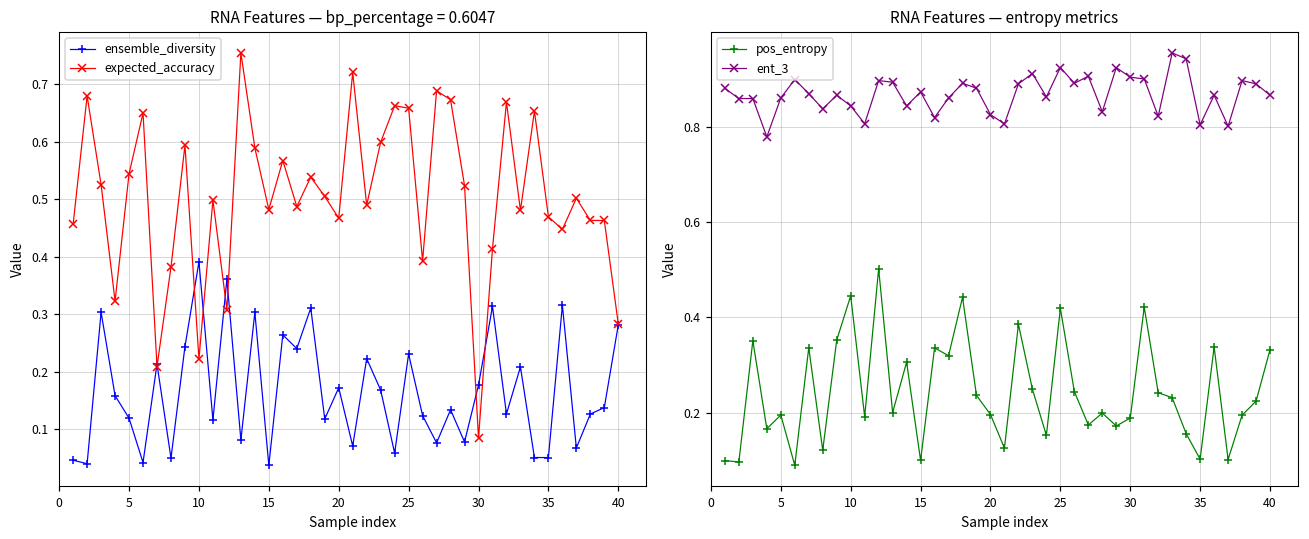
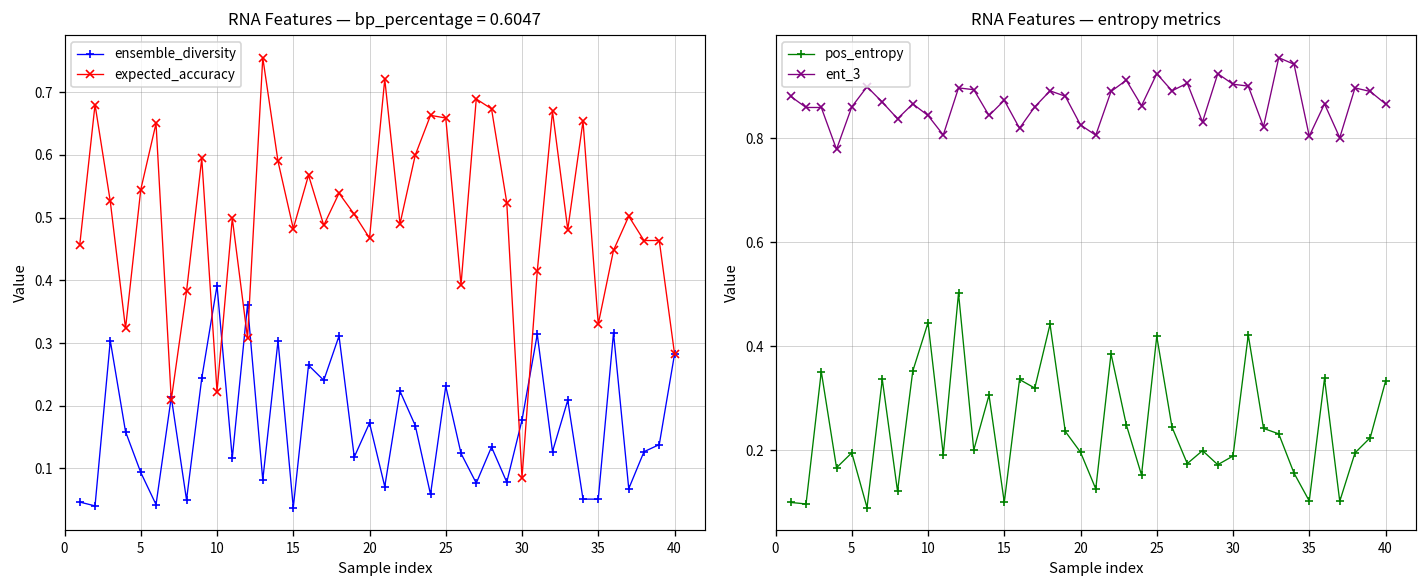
RNA Features — bp_percentage = 0.6047, ensemble_diversity, 5: 0.12 -> 0.09
RNA Features — bp_percentage = 0.6047, expected_accuracy, 35: 0.47 -> 0.33
